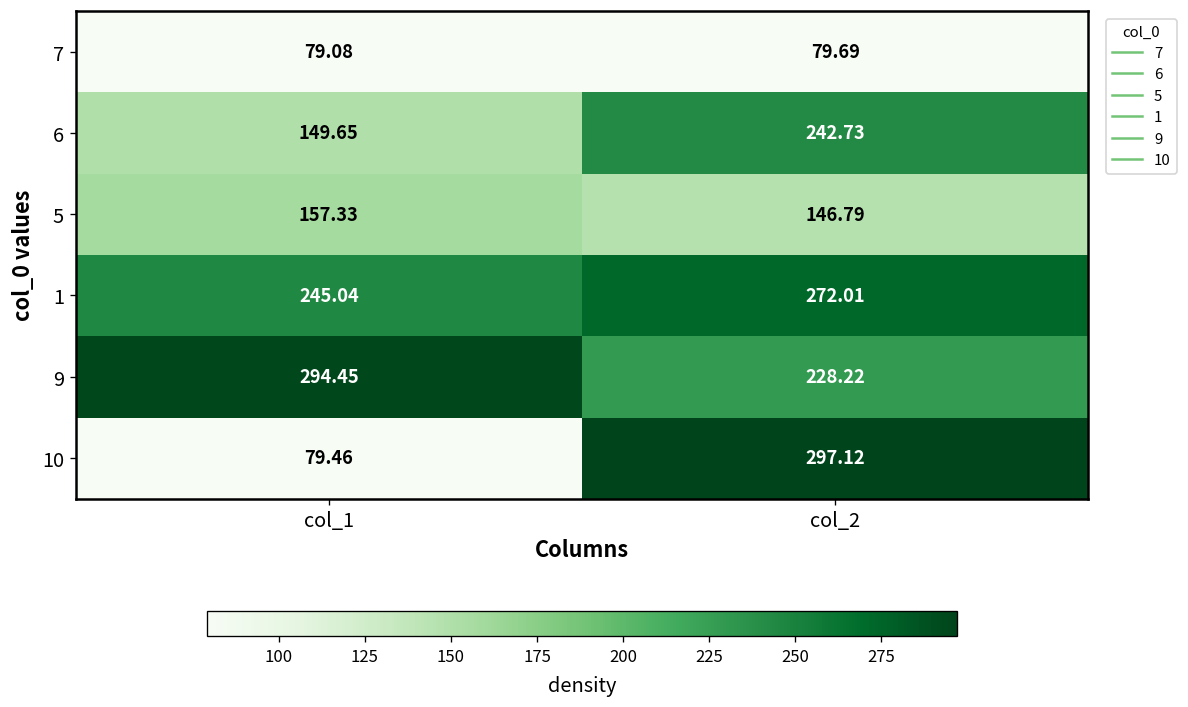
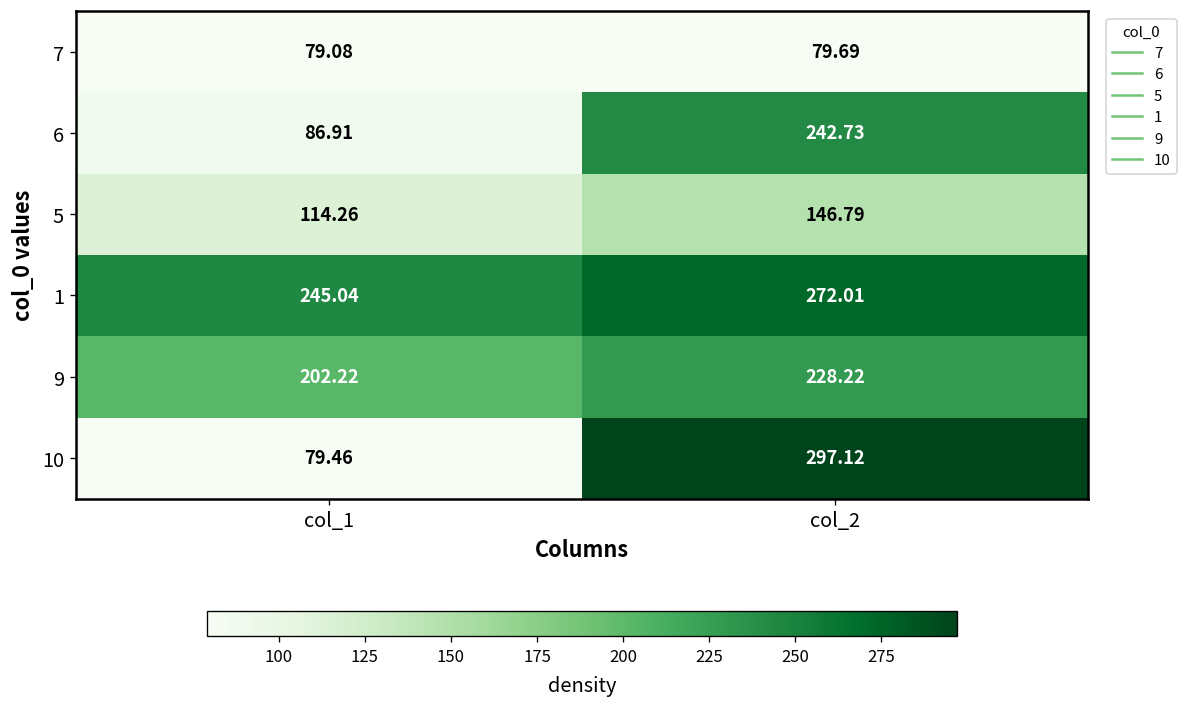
6, col_1: 149.65 -> 86.91
5, col_1: 157.33 -> 114.26
9, col_1: 294.45 -> 202.22
